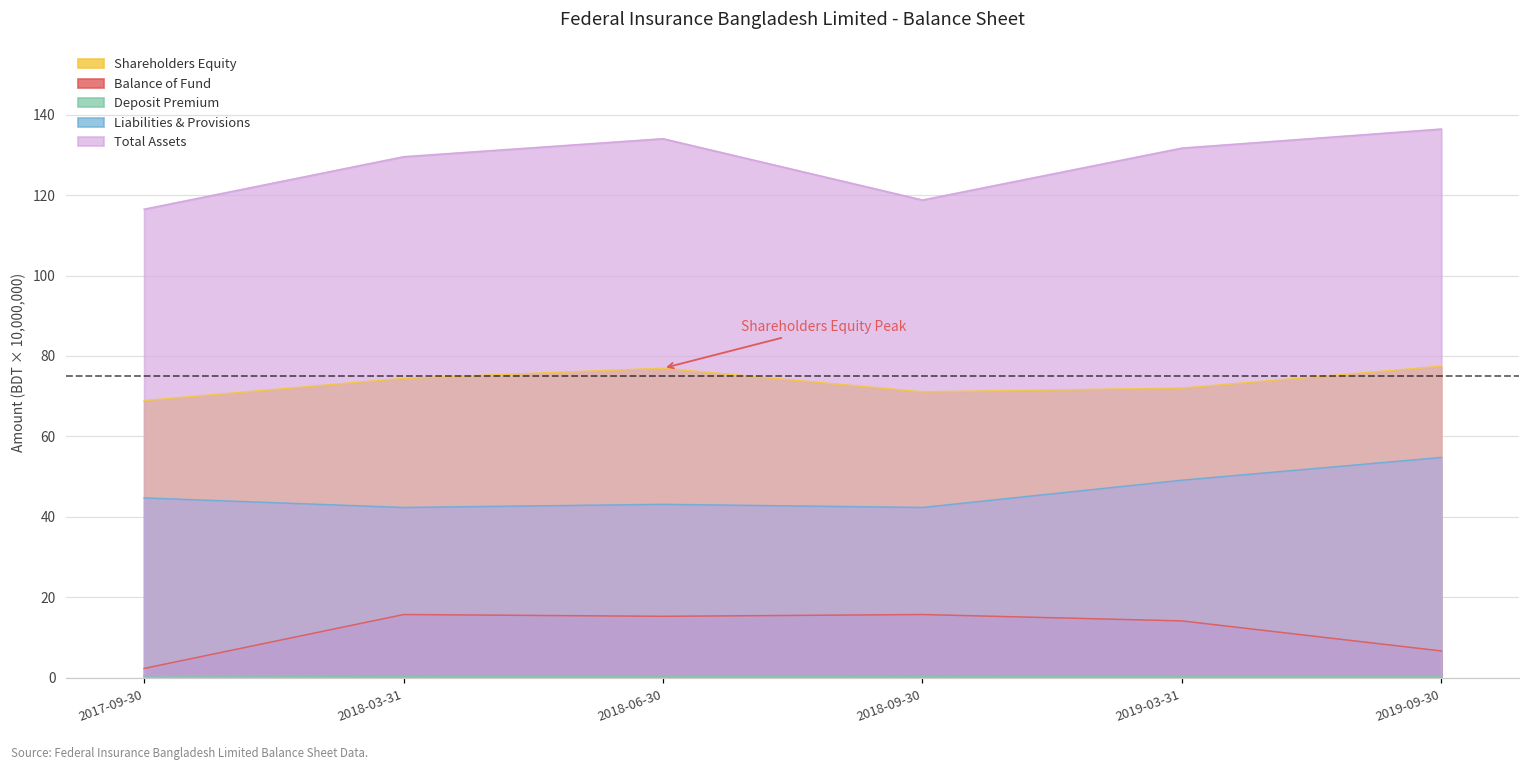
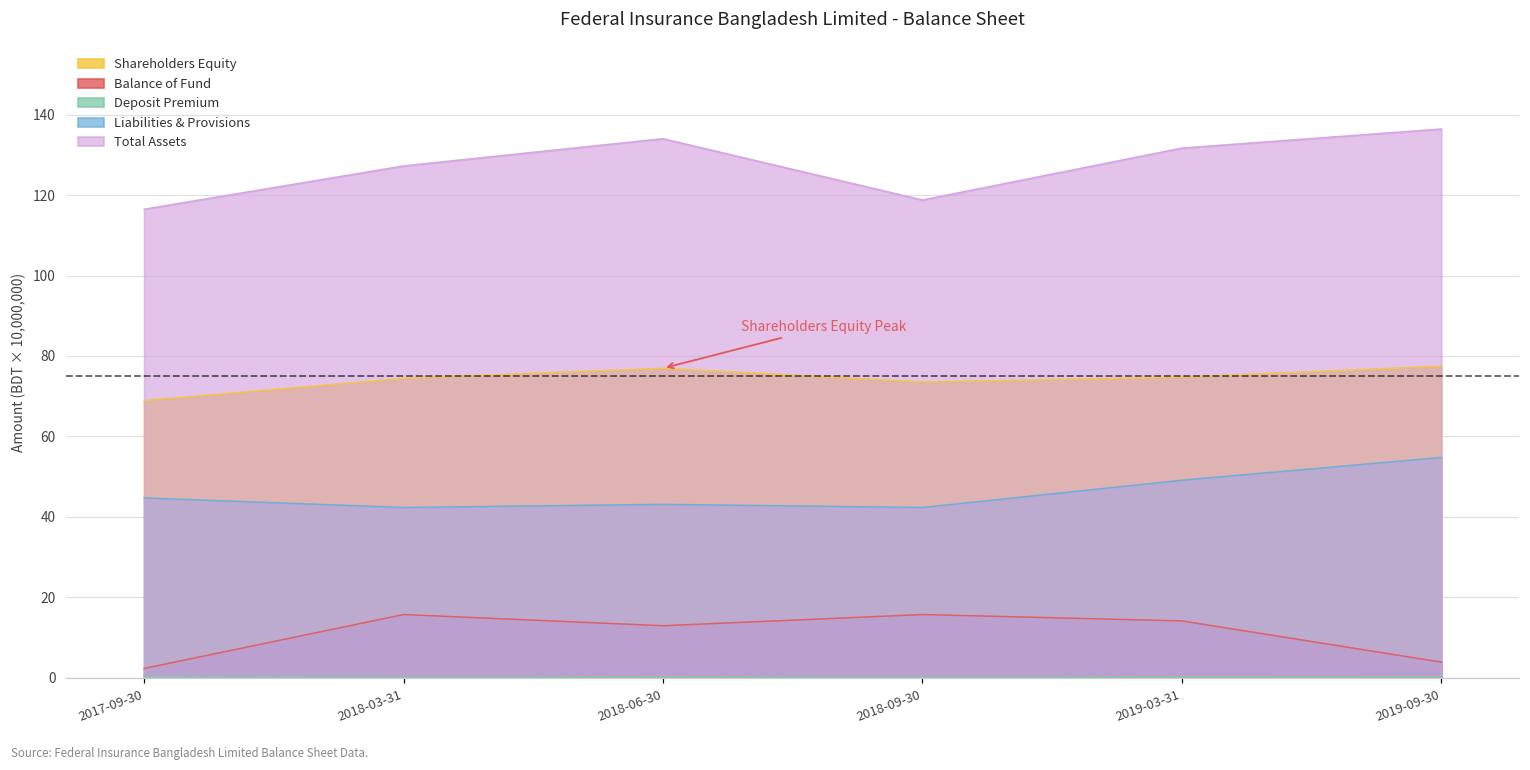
Total Assets, 2018-03-31: 130 -> 127
Balance of Fund, 2018-06-30: 15 -> 13
Shareholders Equity, 2018-09-30: 71 -> 74
Shareholders Equity, 2019-03-31: 72 -> 75
Balance of Fund, 2019-09-30: 7 -> 4
